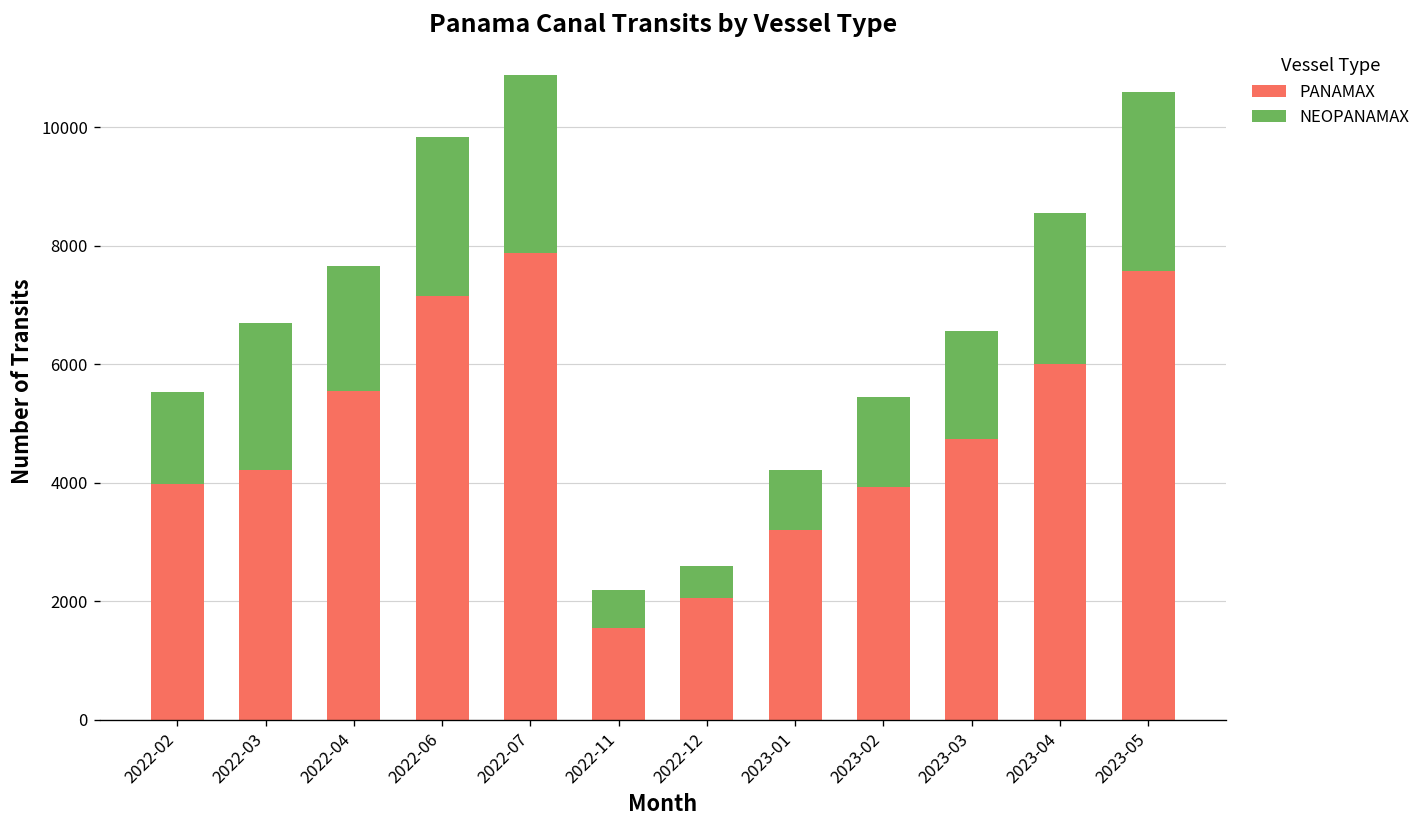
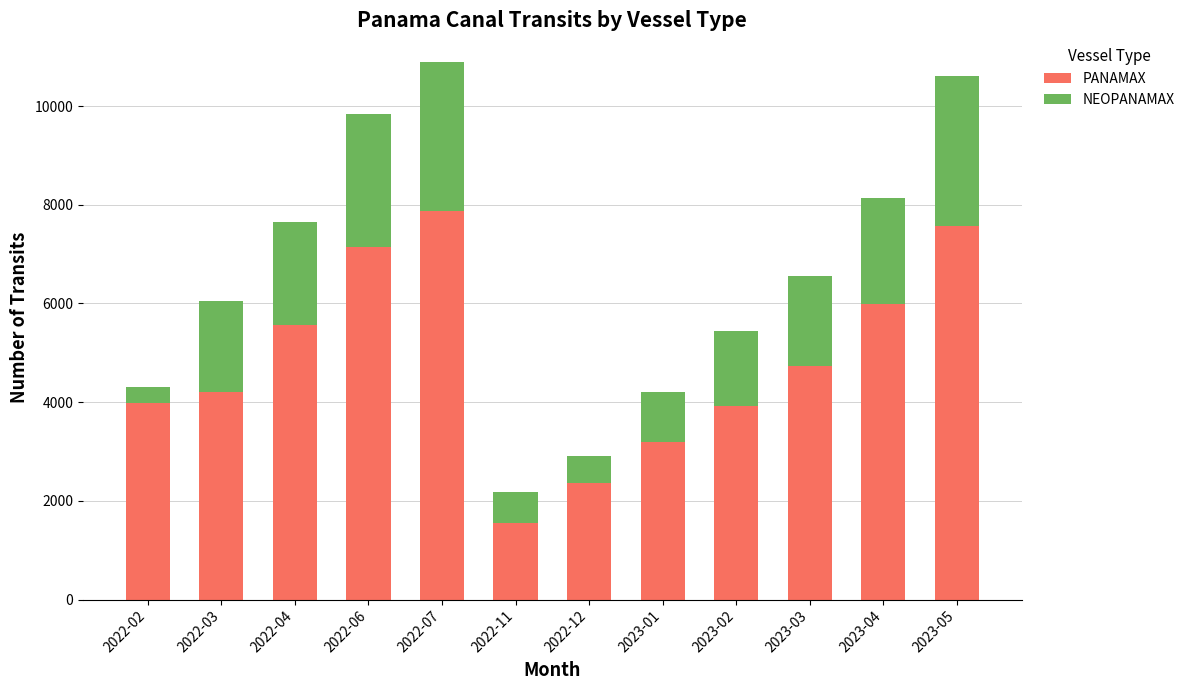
NEOPANAMAX, 2022-02: 1500 -> 300
NEOPANAMAX, 2022-03: 2500 -> 1800
PANAMAX, 2022-12: 2000 -> 2400
NEOPANAMAX, 2023-04: 2600 -> 2100
